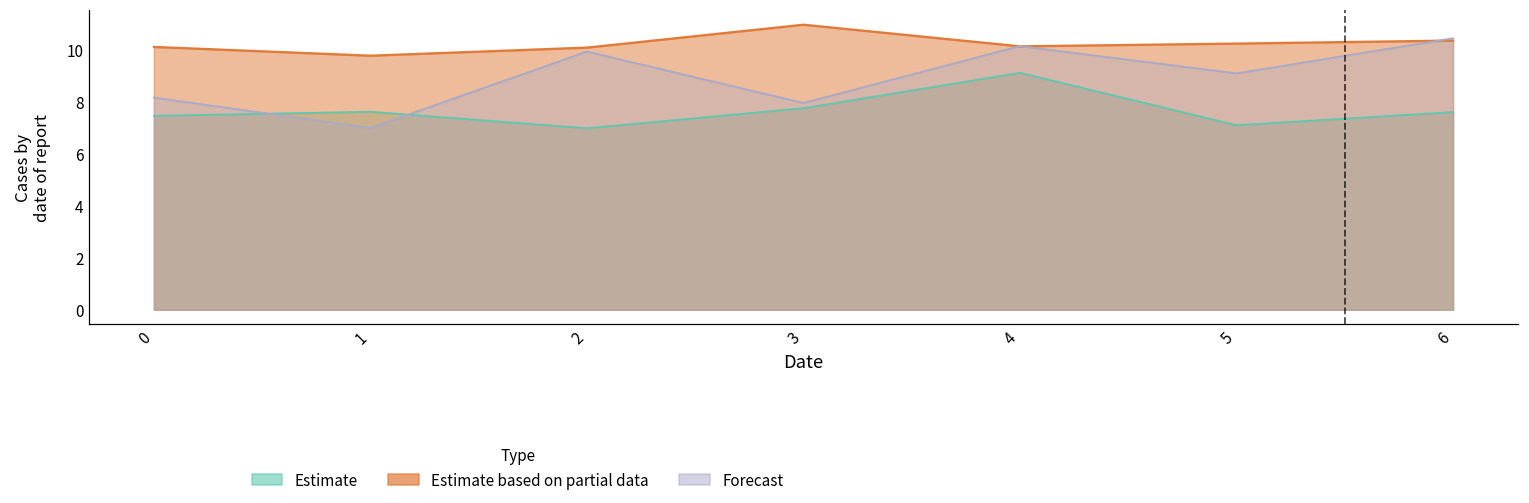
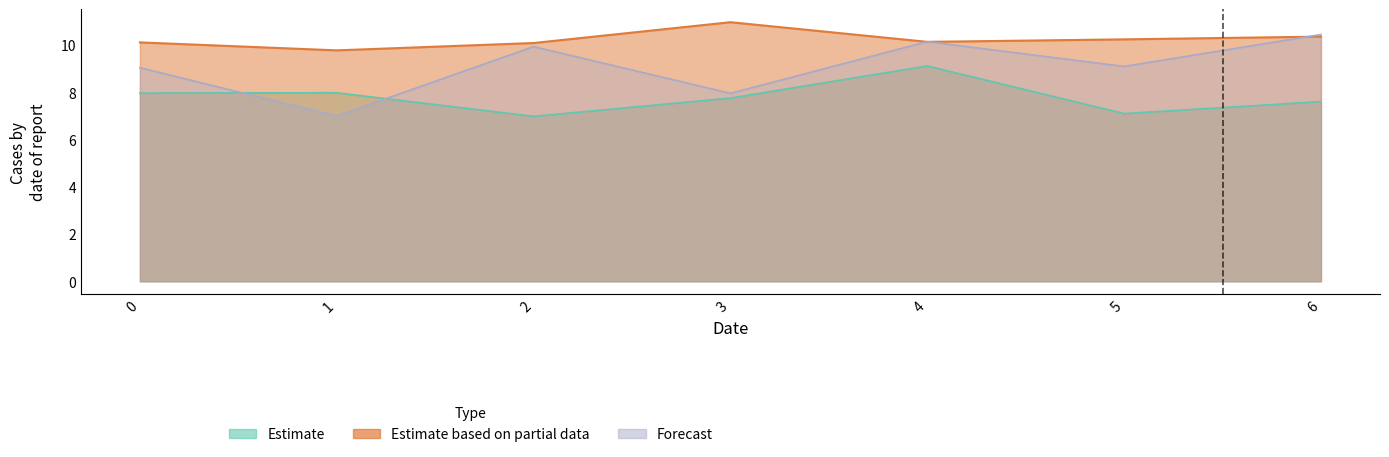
Estimate, 0: 7.5 -> 8.0
Forecast, 0: 8.2 -> 9.0
Estimate, 1: 7.6 -> 8.0
